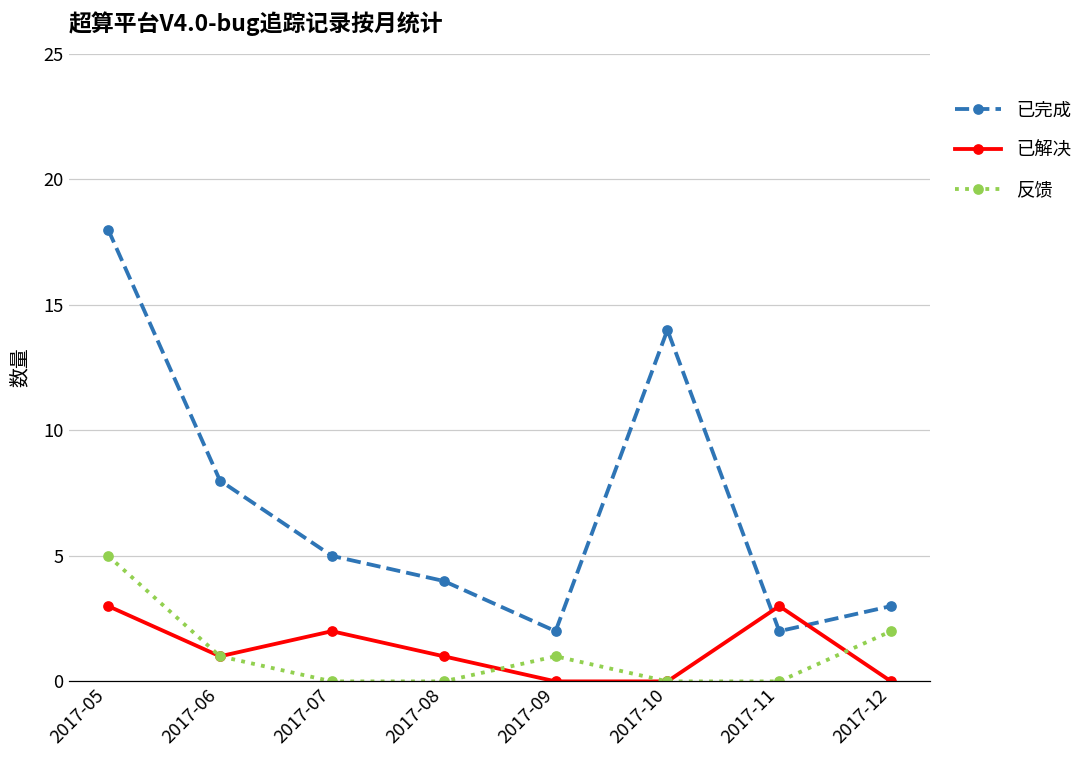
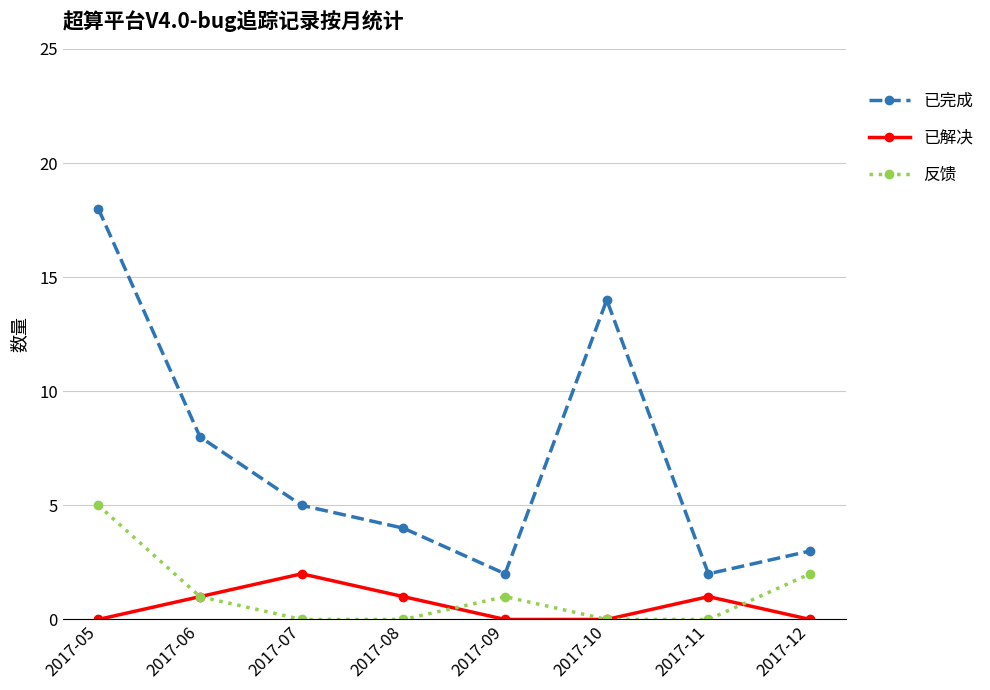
已解决, 2017-05: 3 -> 0
已解决, 2017-11: 3 -> 1
